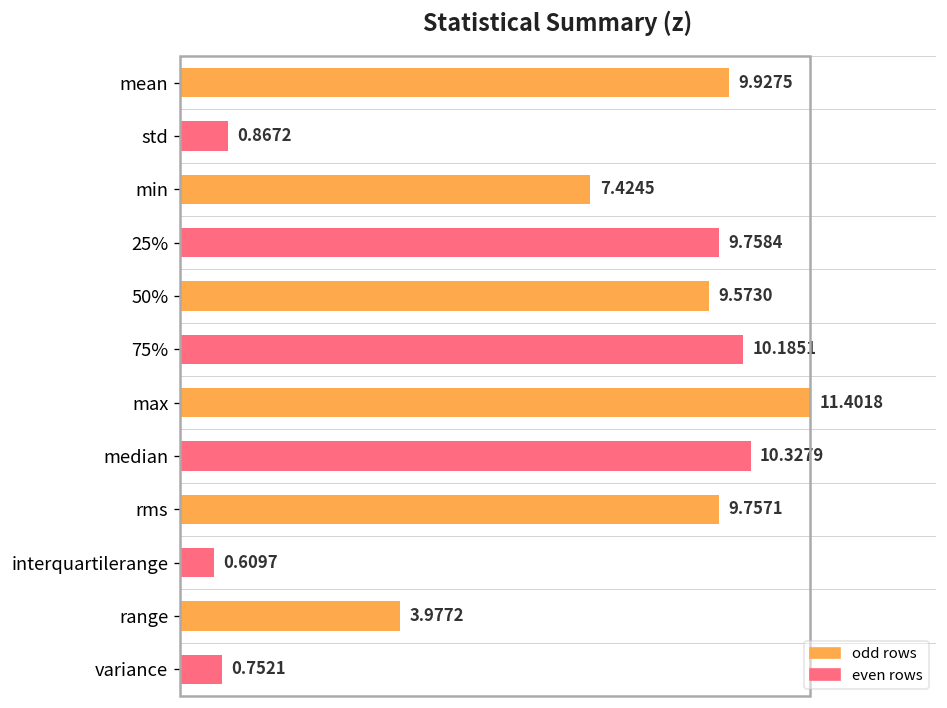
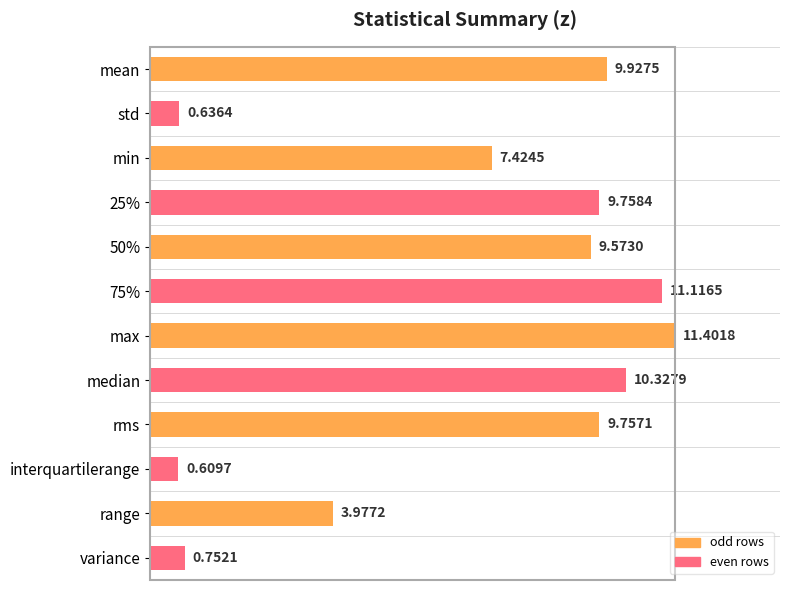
std: 0.8672 -> 0.6364
75%: 10.1851 -> 11.1165
